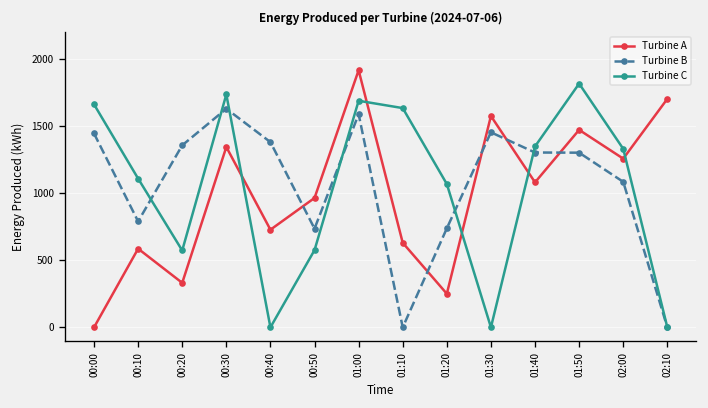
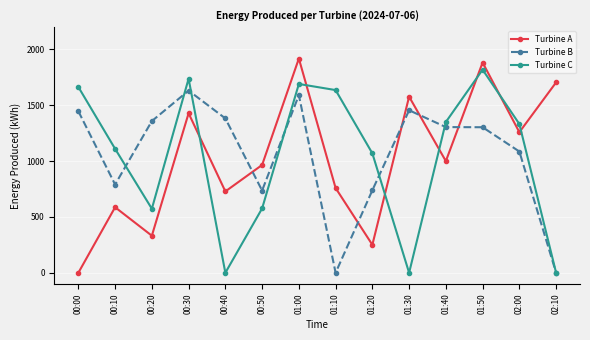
Turbine A, 00:30: 1350 -> 1430
Turbine A, 01:10: 630 -> 760
Turbine A, 01:40: 1080 -> 1000
Turbine A, 01:50: 1470 -> 1880
